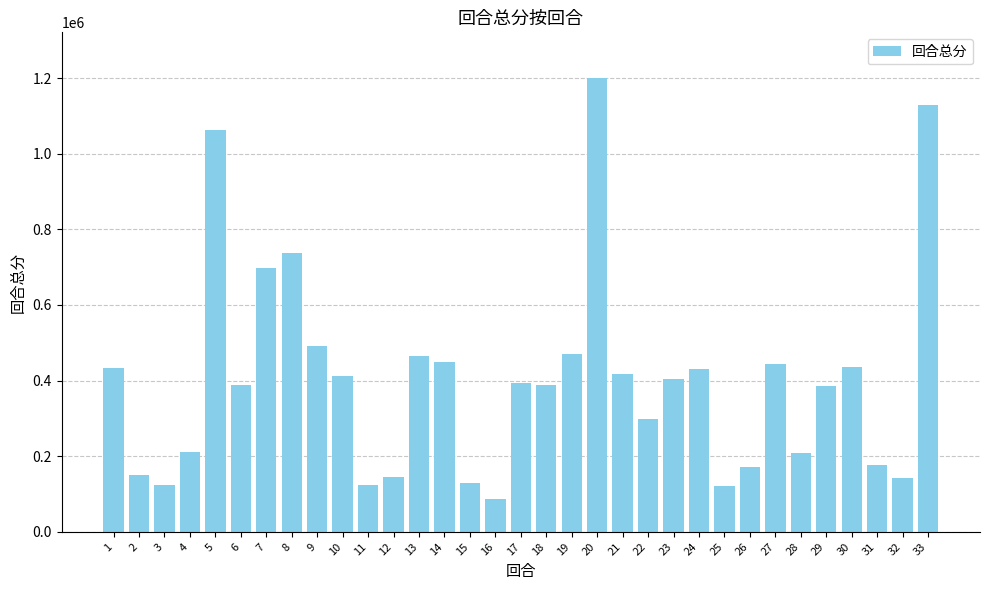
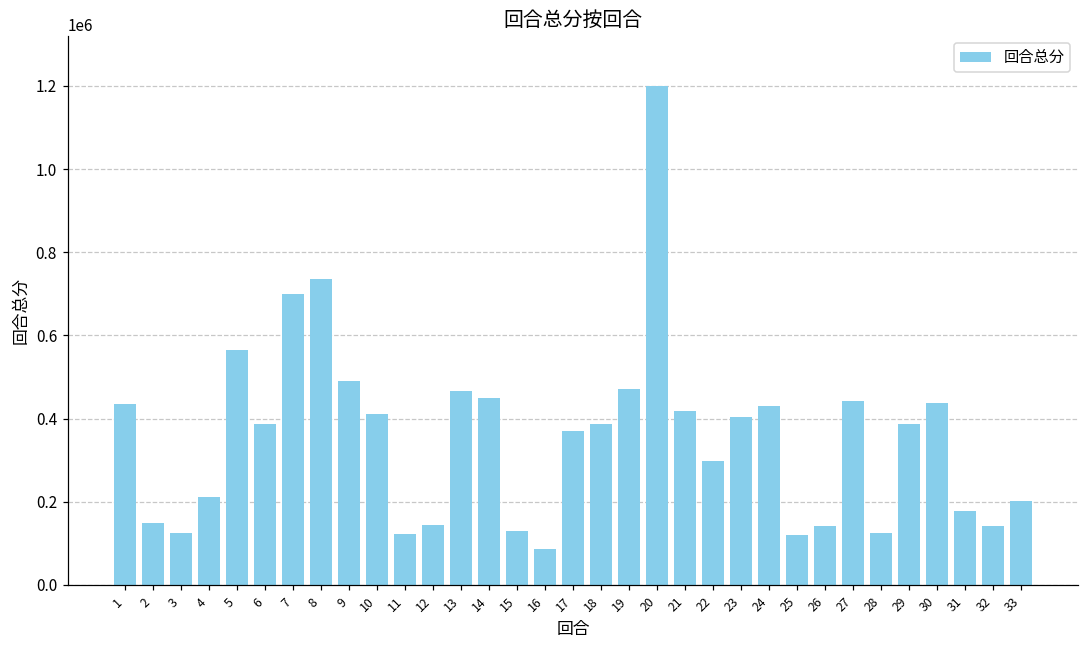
5: 1060000 -> 560000
17: 390000 -> 370000
26: 170000 -> 140000
28: 210000 -> 130000
33: 1130000 -> 200000
